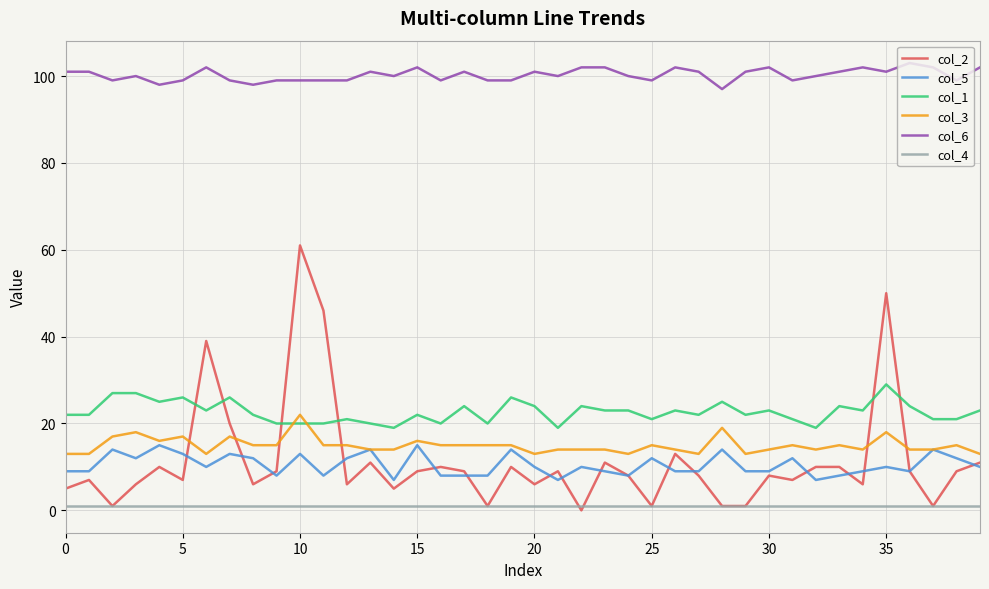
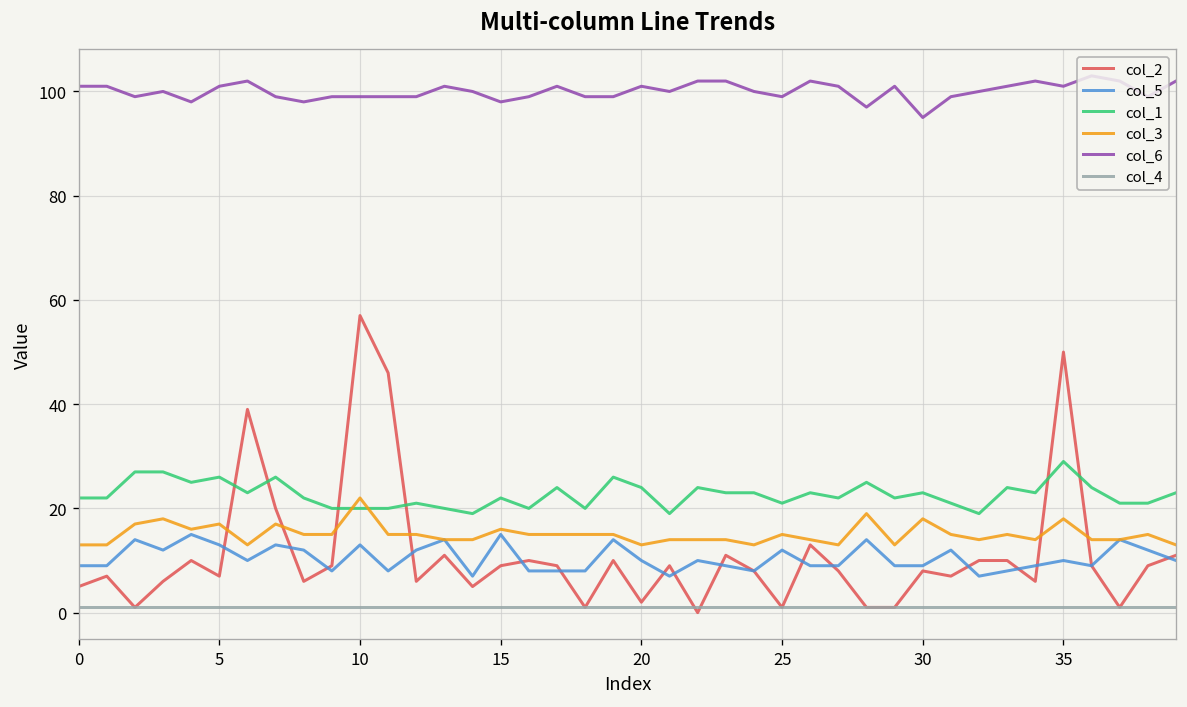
col_6, 5: 99 -> 101
col_2, 10: 61 -> 57
col_6, 15: 102 -> 98
col_2, 20: 6 -> 2
col_3, 30: 14 -> 18
col_6, 30: 102 -> 95
